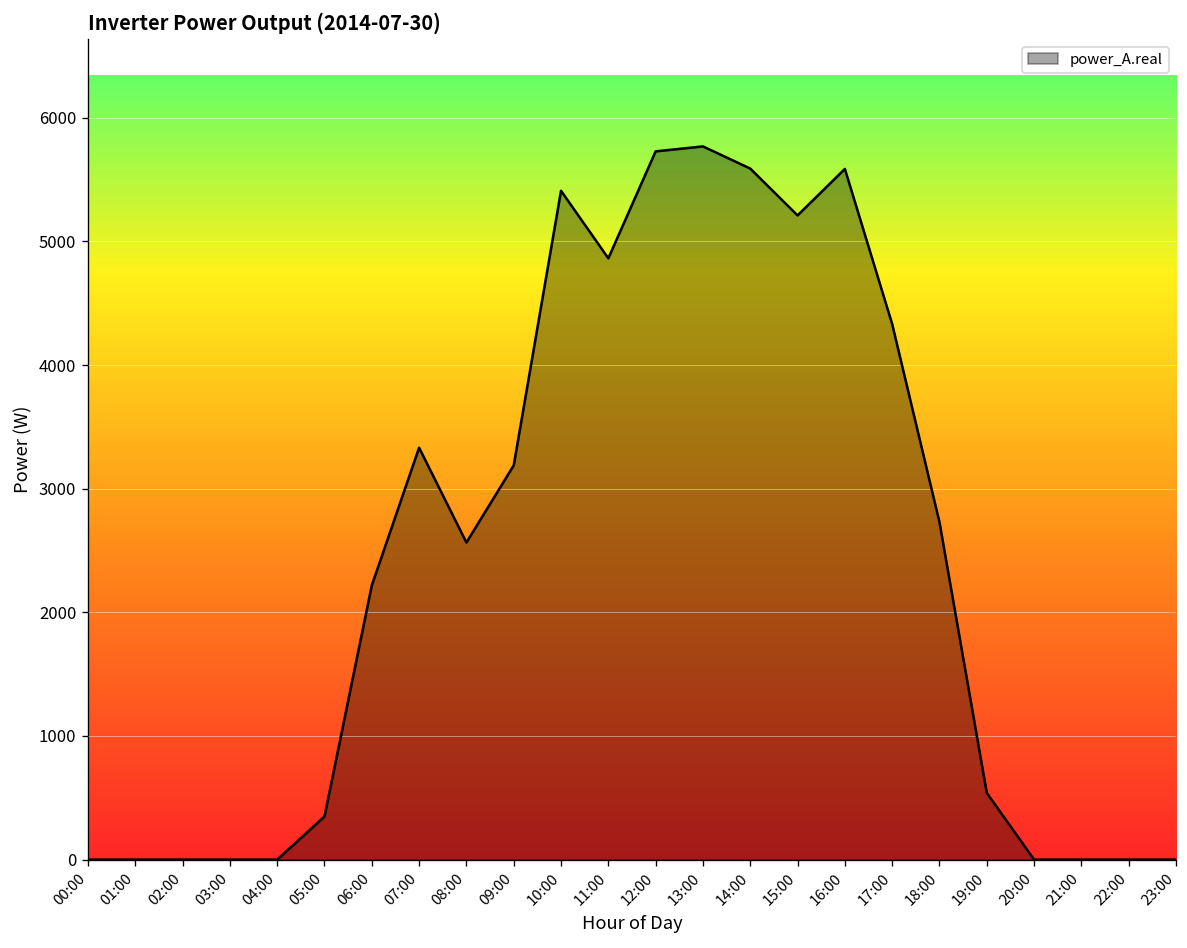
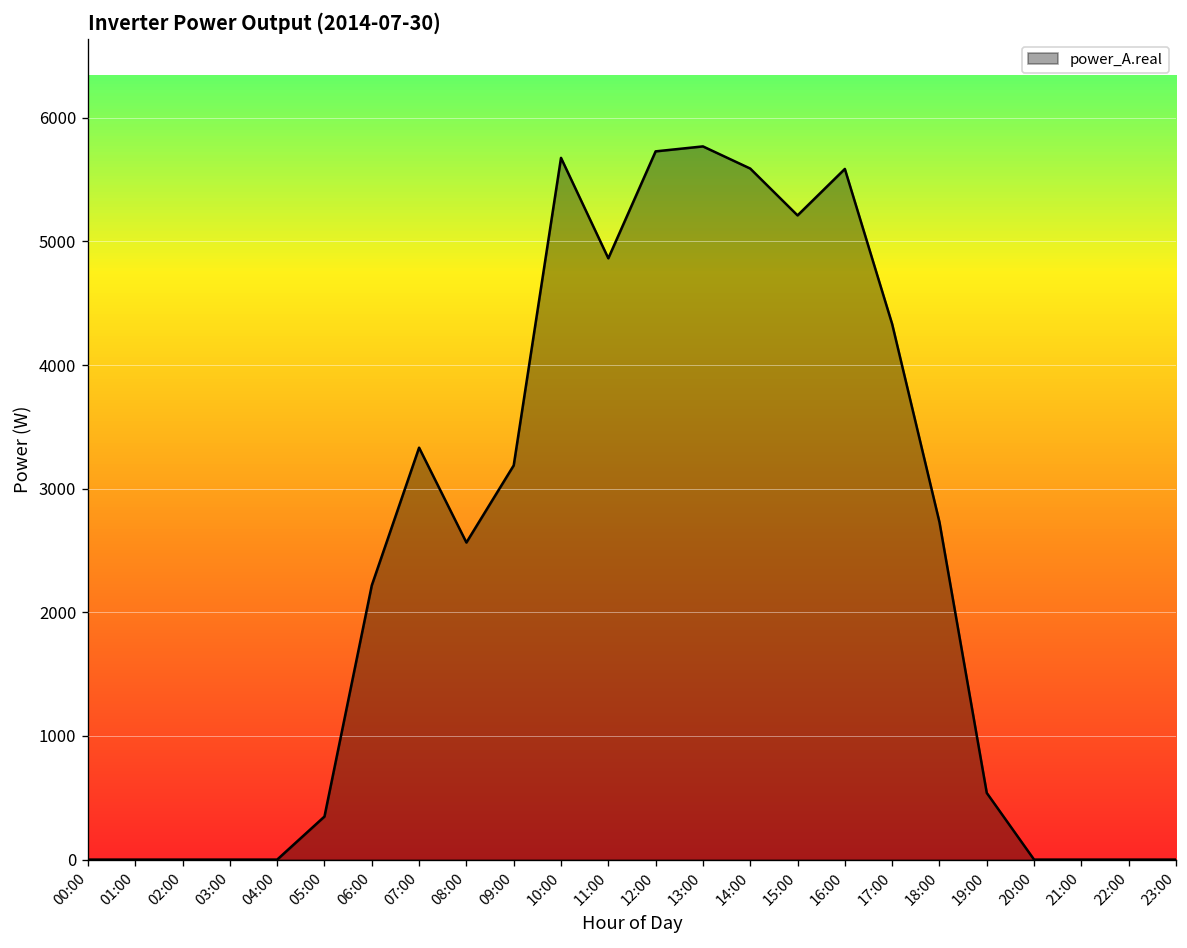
10:00: 5410 -> 5680
